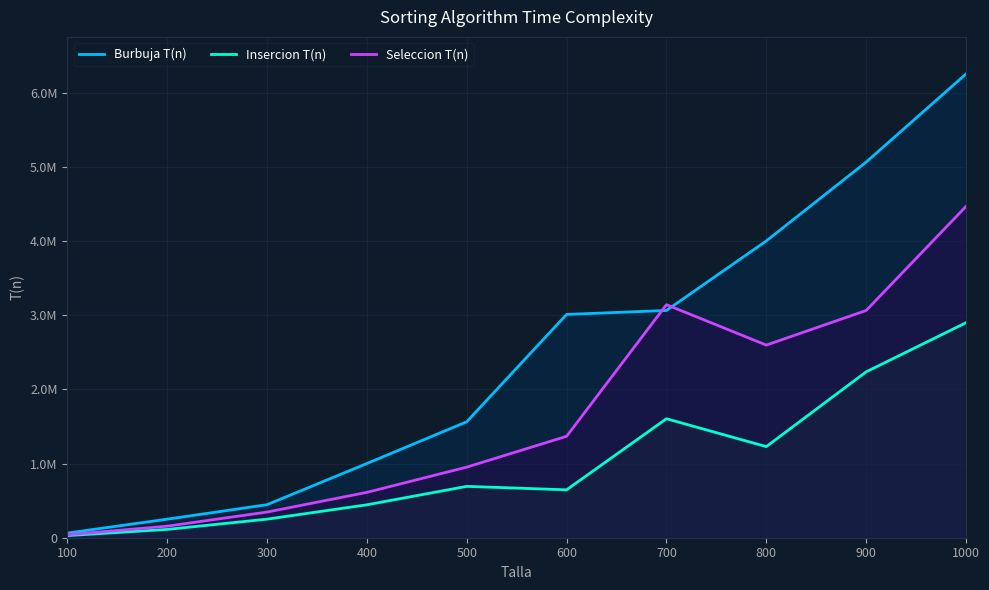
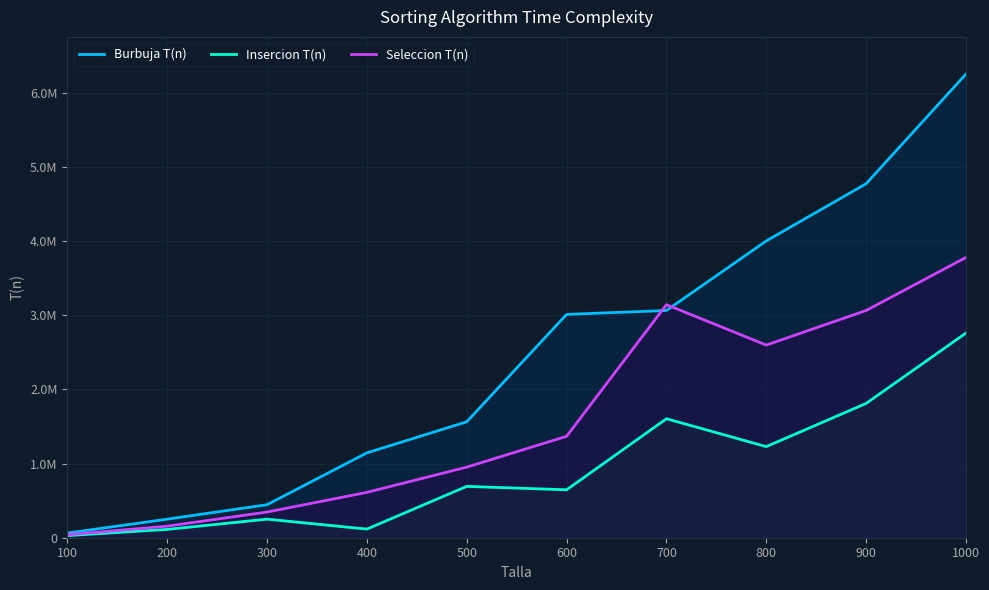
Burbuja T(n), 400: 1000000 -> 1100000
Insercion T(n), 400: 400000 -> 100000
Burbuja T(n), 900: 5100000 -> 4800000
Insercion T(n), 900: 2200000 -> 1800000
Insercion T(n), 1000: 2900000 -> 2800000
Seleccion T(n), 1000: 4500000 -> 3800000
